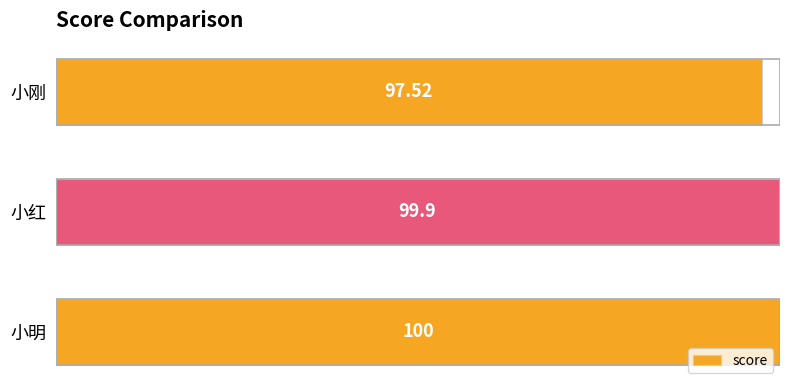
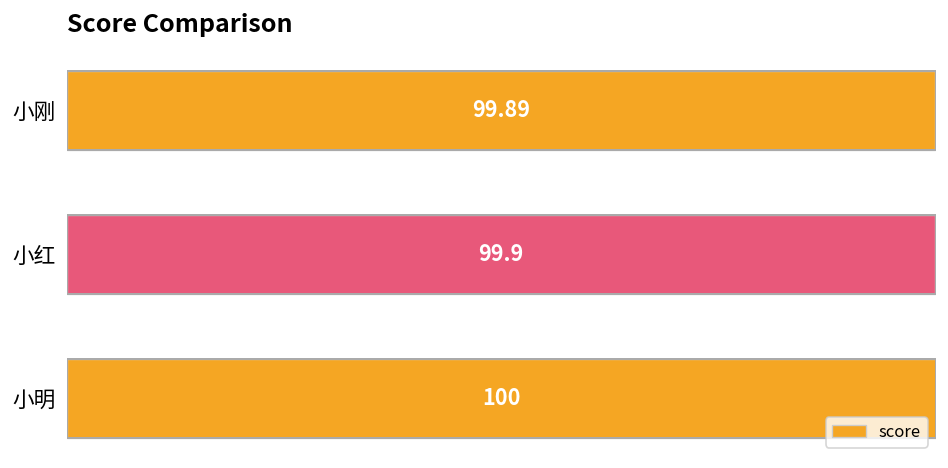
小刚: 97.52 -> 99.89
